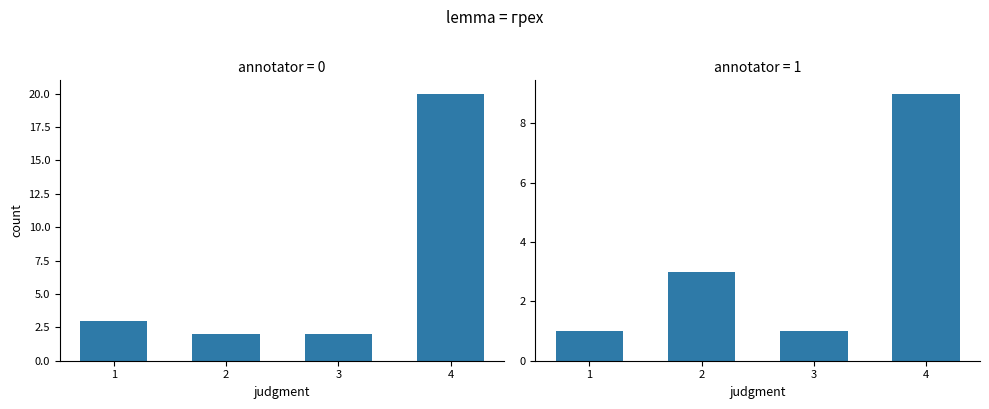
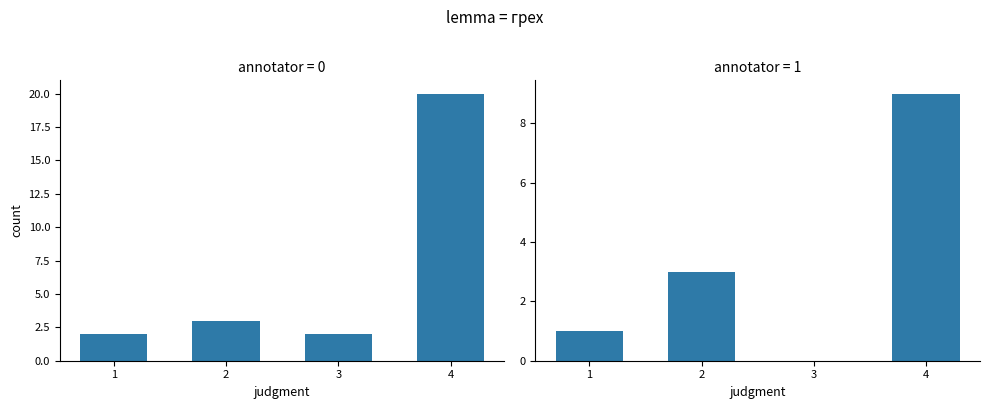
annotator = 0, 1: 3 -> 2
annotator = 0, 2: 2 -> 3
annotator = 1, 3: 1 -> 0
